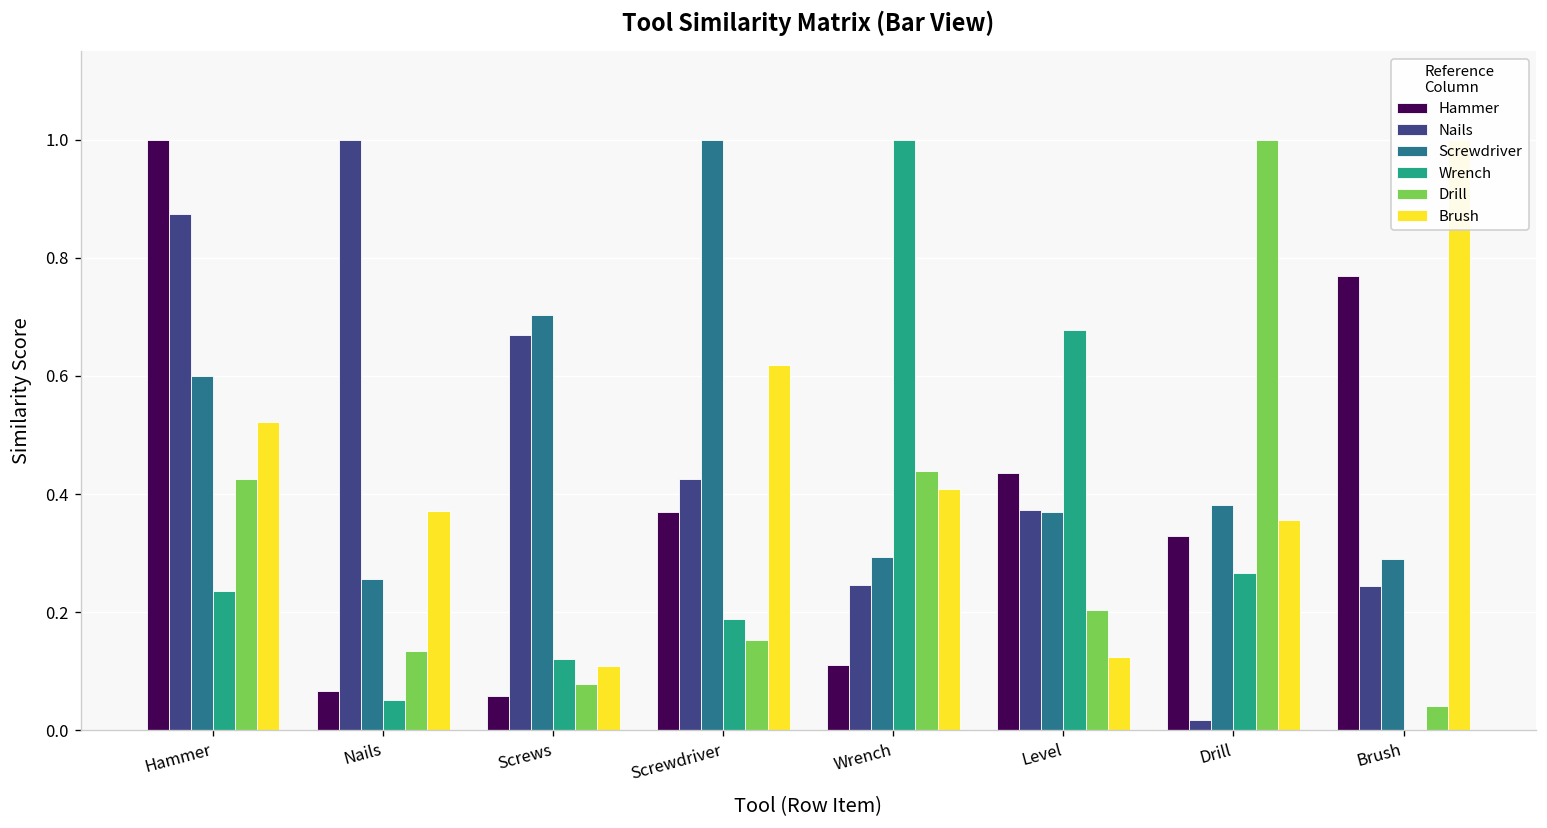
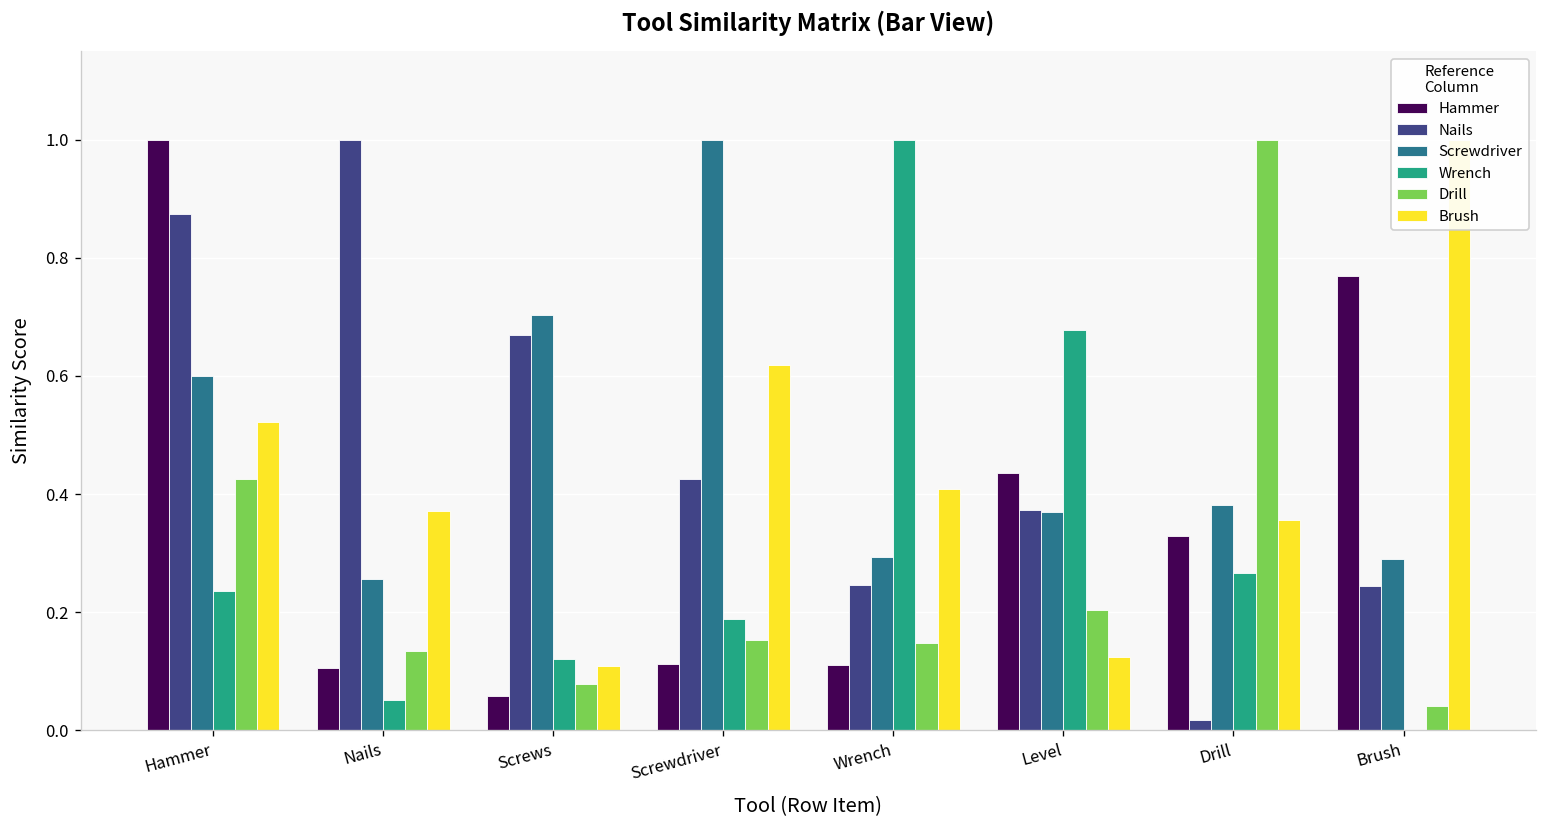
Hammer, Nails: 0.07 -> 0.11
Hammer, Screwdriver: 0.37 -> 0.11
Drill, Wrench: 0.44 -> 0.15
